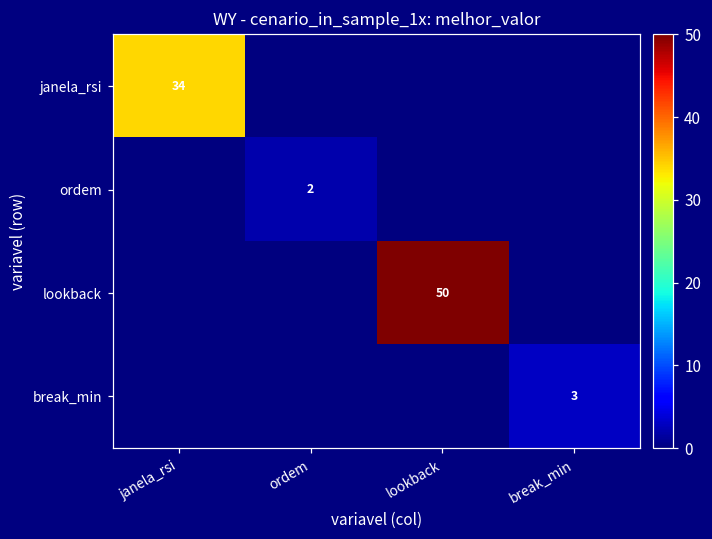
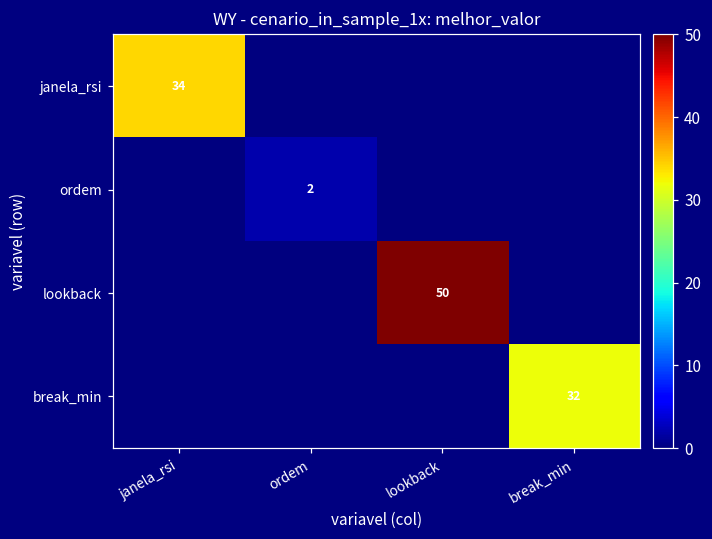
break_min, break_min: 3 -> 32
